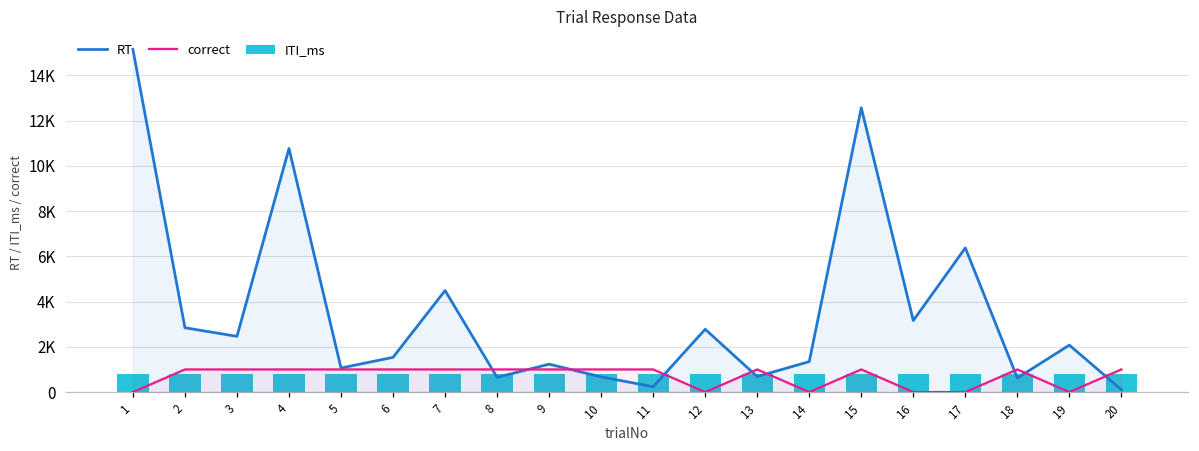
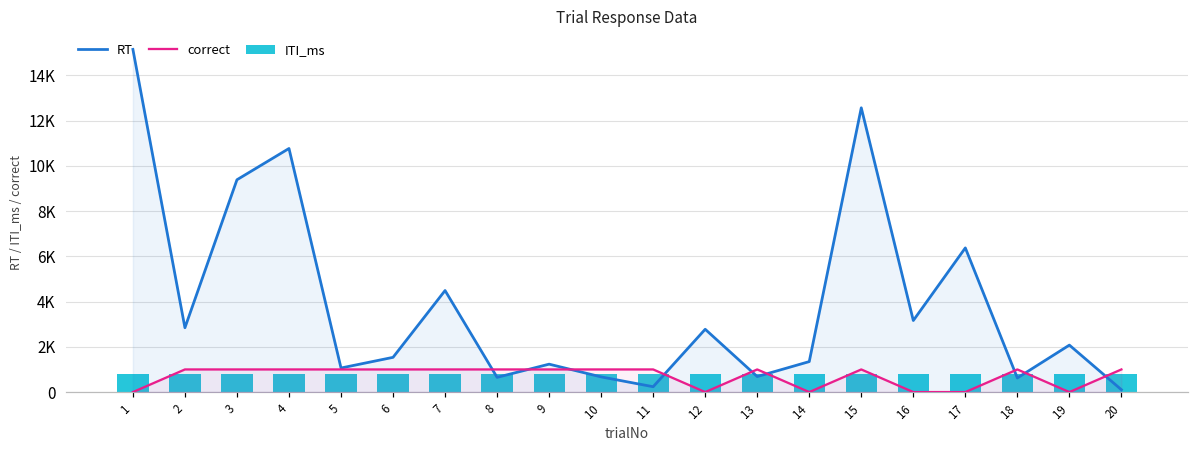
RT, 3: 2500 -> 9400
